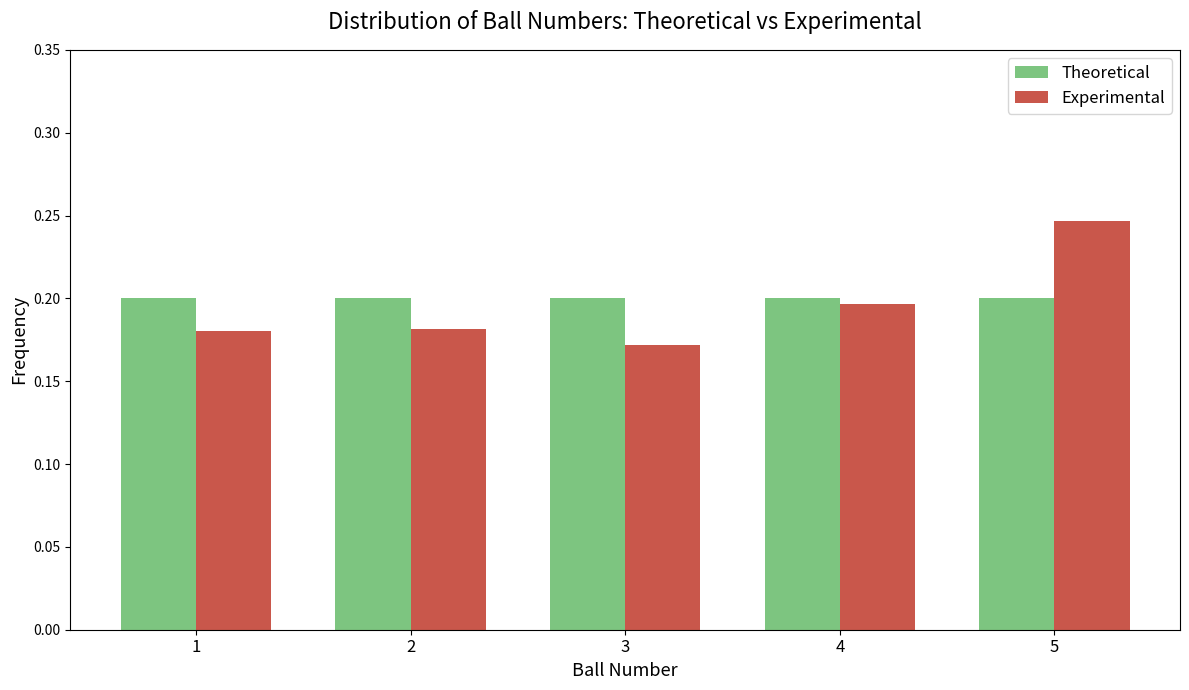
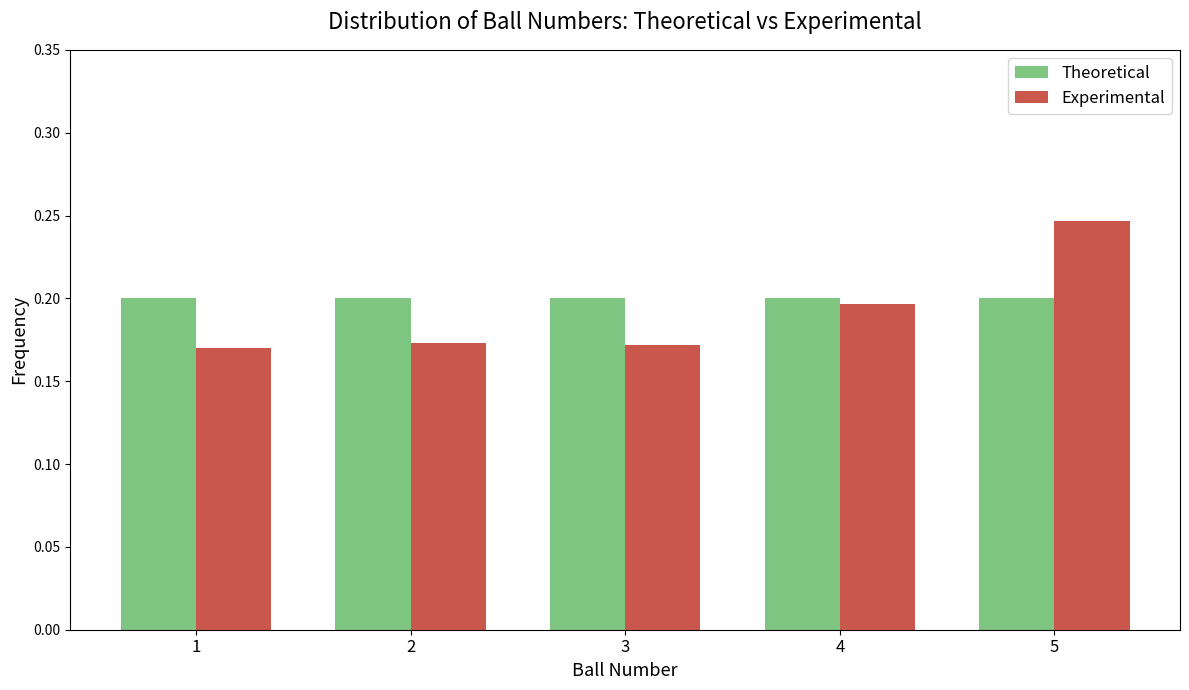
Experimental, 1: 0.18 -> 0.17
Experimental, 2: 0.182 -> 0.173
